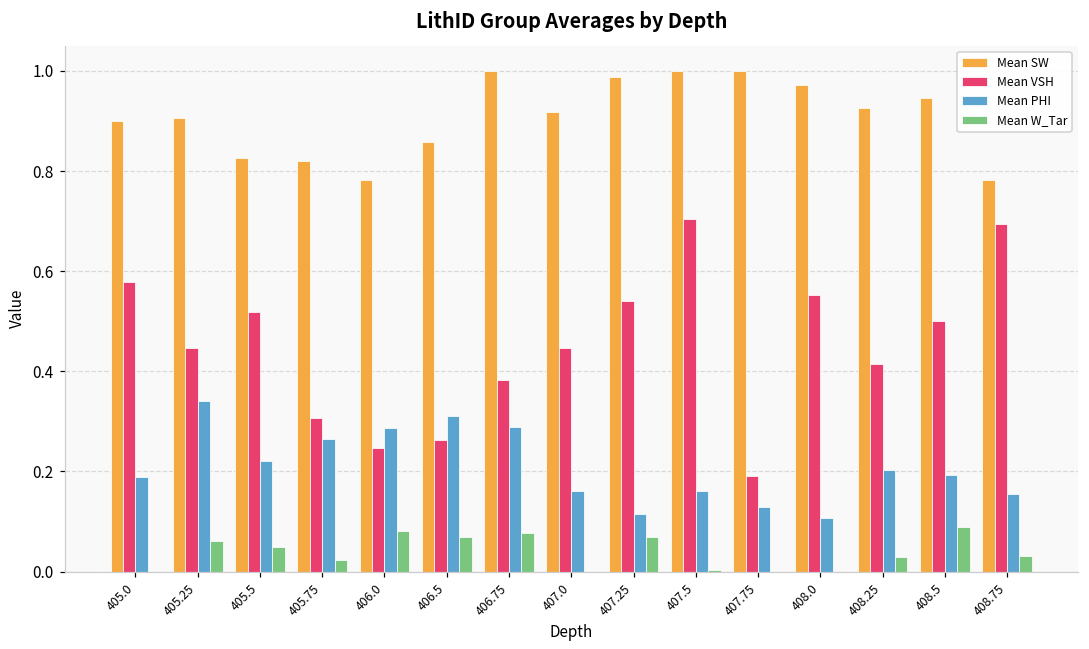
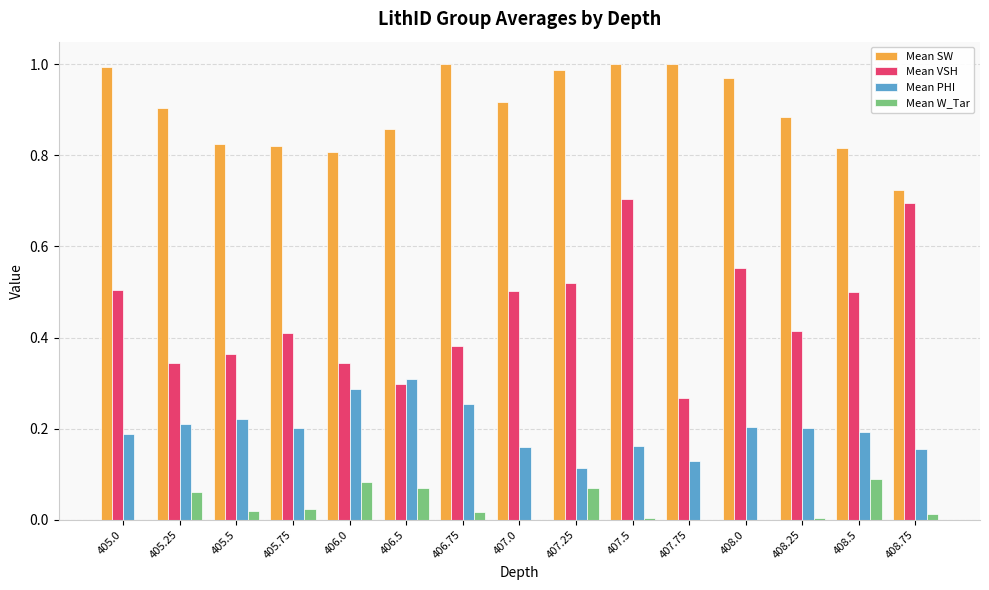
Mean SW, 405.0: 0.90 -> 1.00
Mean VSH, 405.0: 0.58 -> 0.51
Mean VSH, 405.25: 0.45 -> 0.34
Mean PHI, 405.25: 0.34 -> 0.21
Mean VSH, 405.5: 0.52 -> 0.36
Mean W_Tar, 405.5: 0.05 -> 0.02
Mean VSH, 405.75: 0.31 -> 0.41
Mean PHI, 405.75: 0.26 -> 0.20
Mean SW, 406.0: 0.78 -> 0.81
Mean VSH, 406.0: 0.25 -> 0.34
Mean VSH, 406.5: 0.26 -> 0.30
Mean PHI, 406.75: 0.29 -> 0.25
Mean W_Tar, 406.75: 0.08 -> 0.02
Mean VSH, 407.0: 0.45 -> 0.50
Mean VSH, 407.25: 0.54 -> 0.52
Mean VSH, 407.75: 0.19 -> 0.27
Mean PHI, 408.0: 0.11 -> 0.20
Mean SW, 408.25: 0.93 -> 0.88
Mean W_Tar, 408.25: 0.03 -> 0.00
Mean SW, 408.5: 0.95 -> 0.82
Mean SW, 408.75: 0.78 -> 0.73
Mean W_Tar, 408.75: 0.03 -> 0.01
